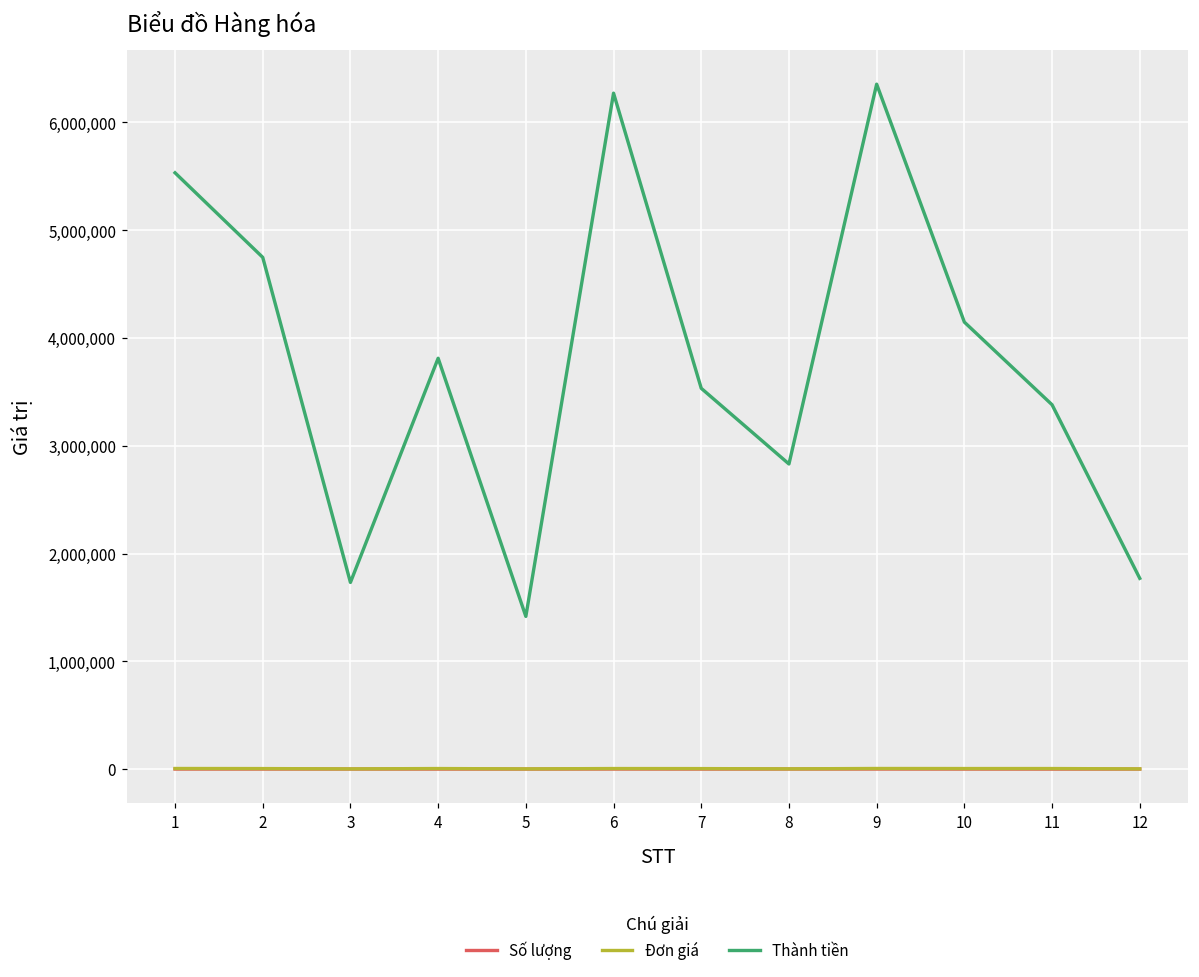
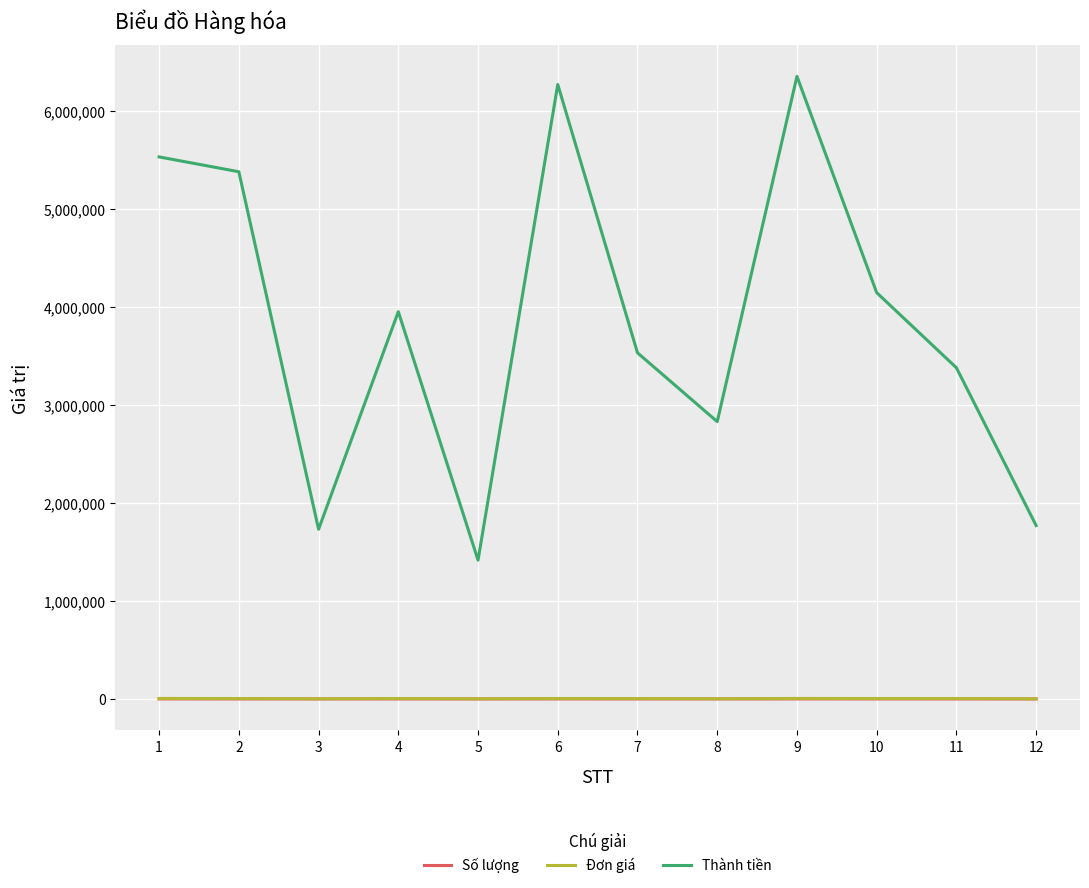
Thành tiền, 2: 4,700,000 -> 5,400,000
Thành tiền, 4: 3,800,000 -> 4,000,000
